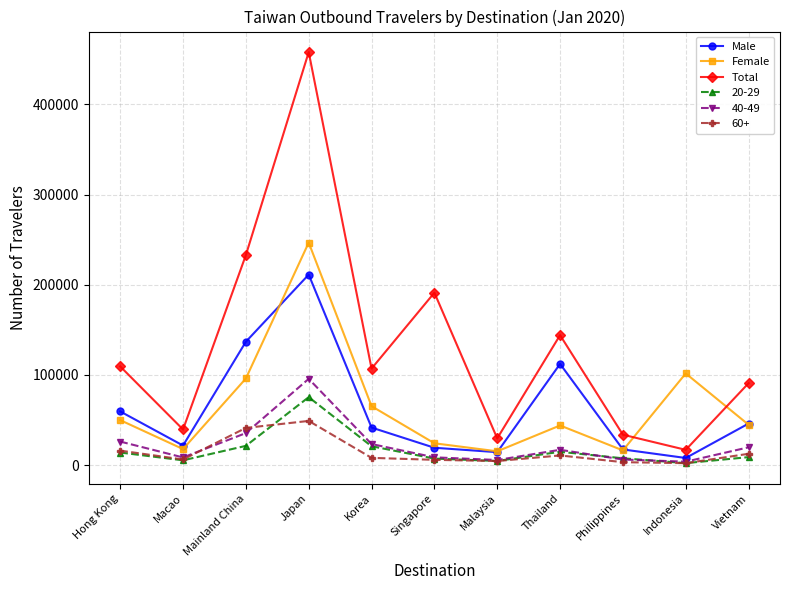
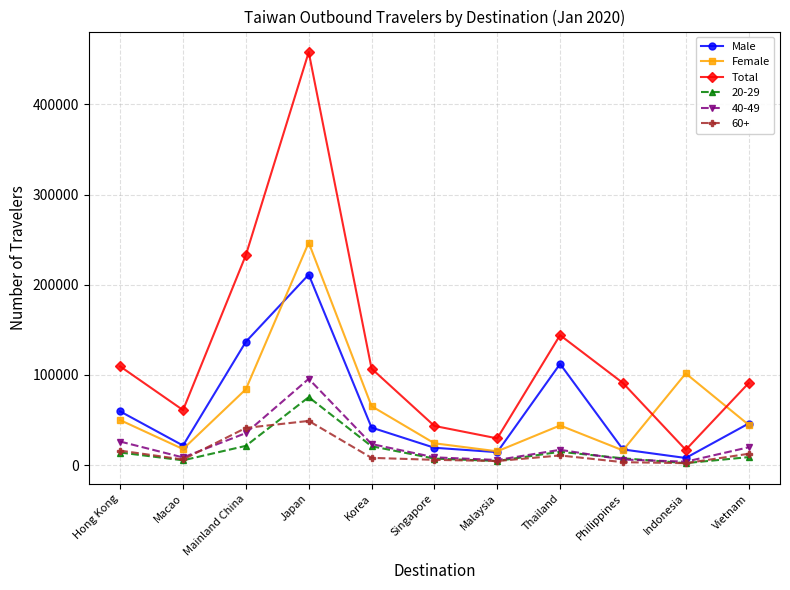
Total, Macao: 40000 -> 60000
Female, Mainland China: 100000 -> 80000
Total, Singapore: 190000 -> 40000
Total, Philippines: 30000 -> 90000
